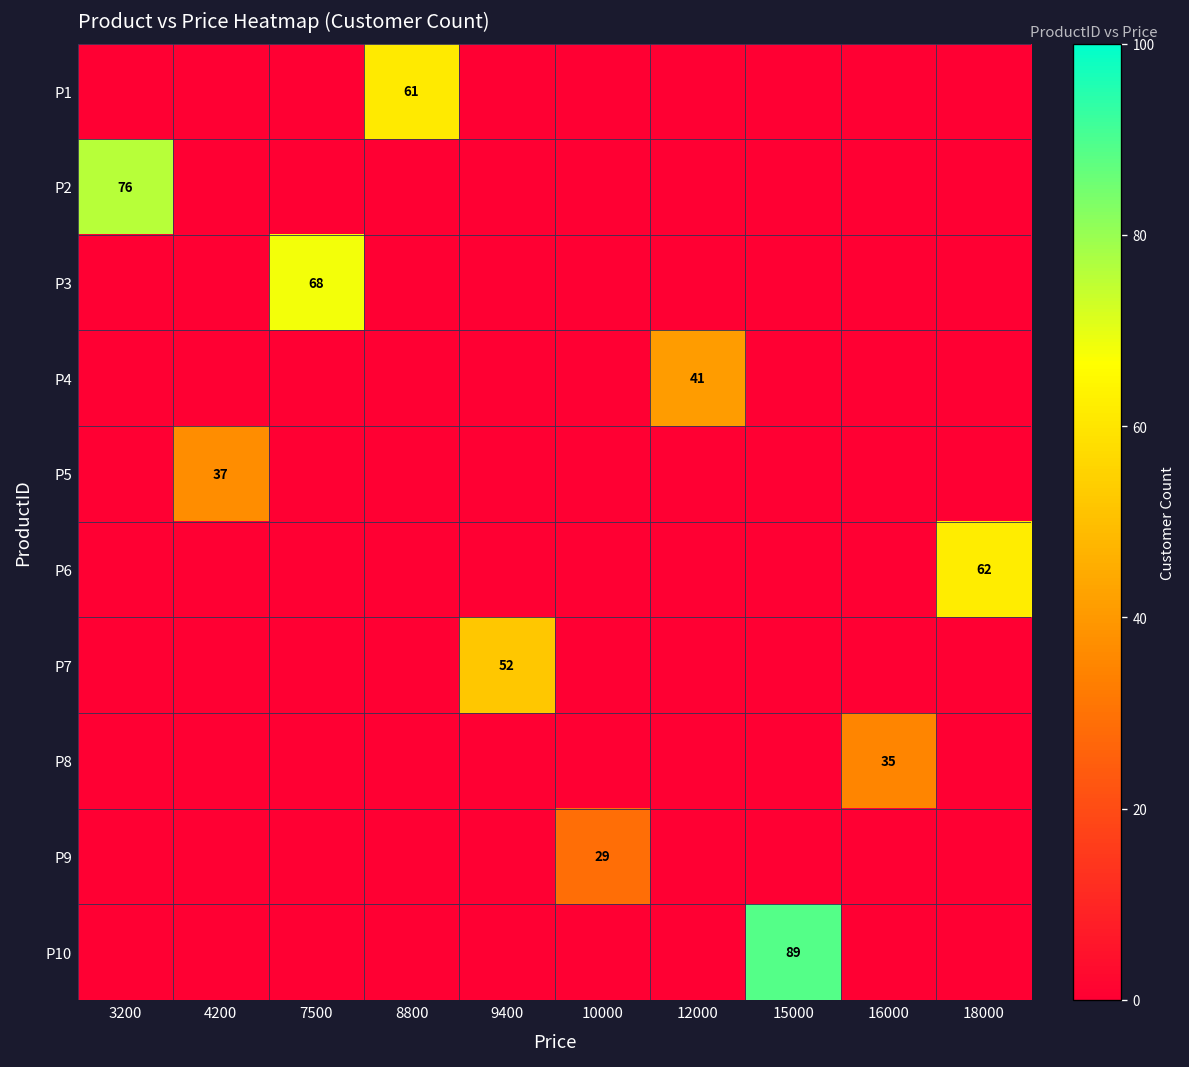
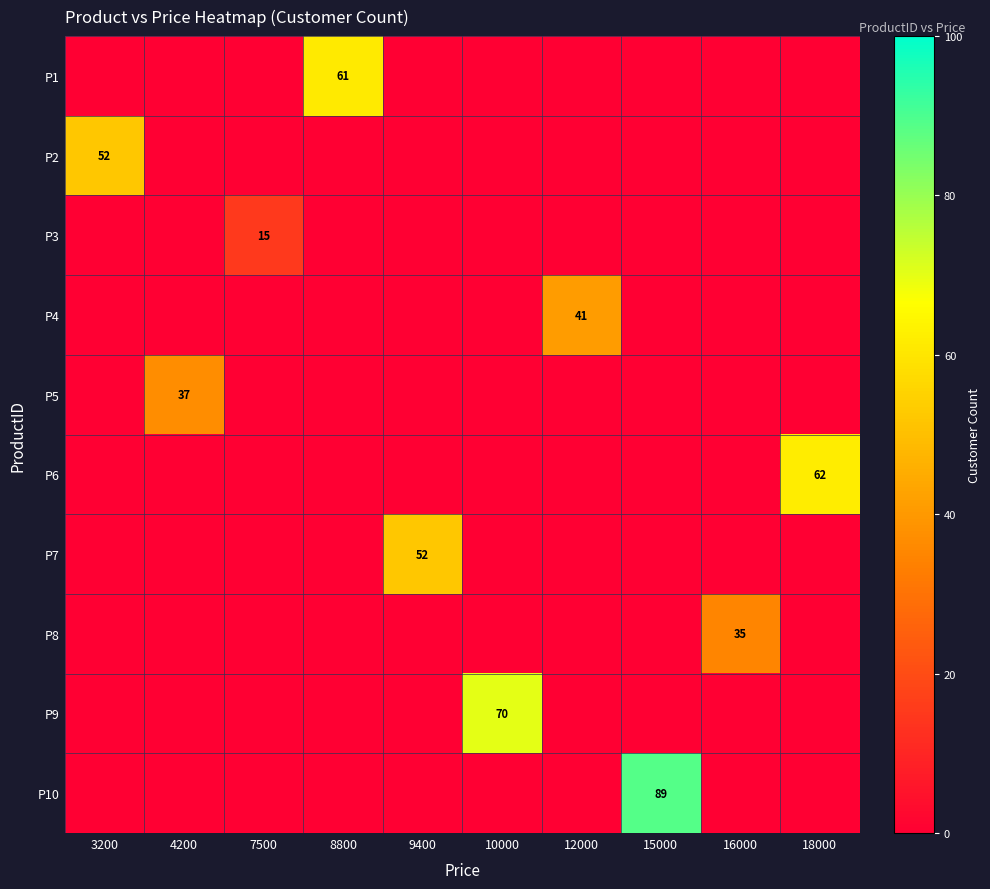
P2, 3200: 76 -> 52
P3, 7500: 68 -> 15
P9, 10000: 29 -> 70
